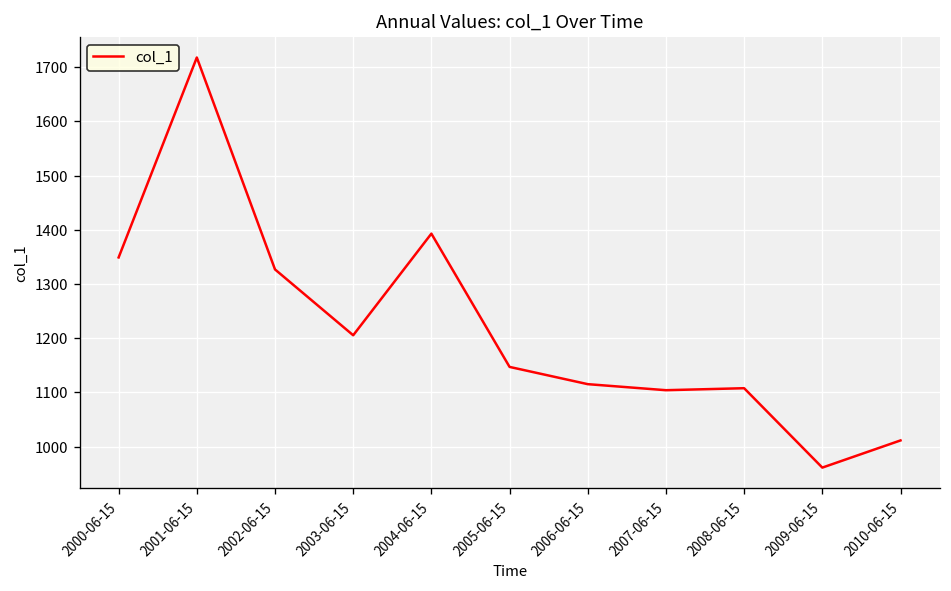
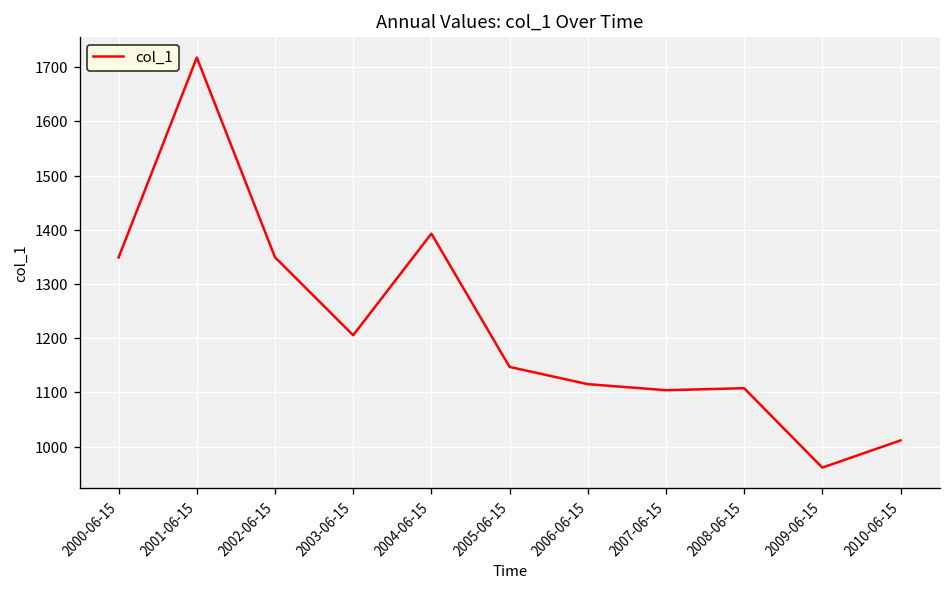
2002-06-15: 1330 -> 1350
